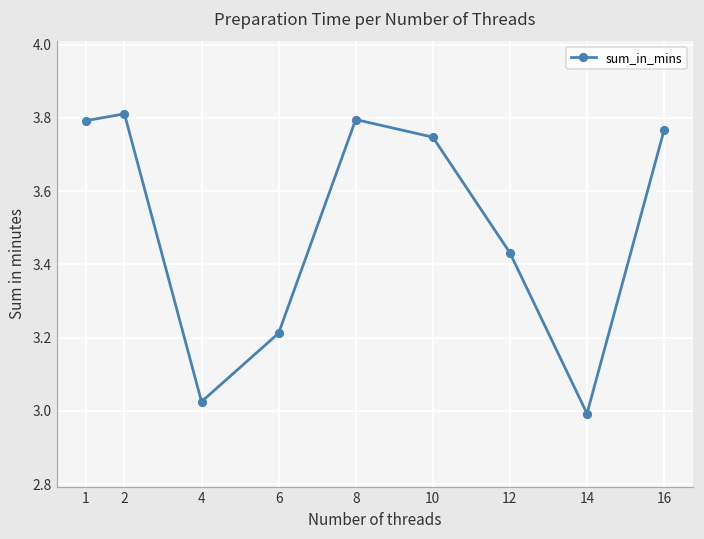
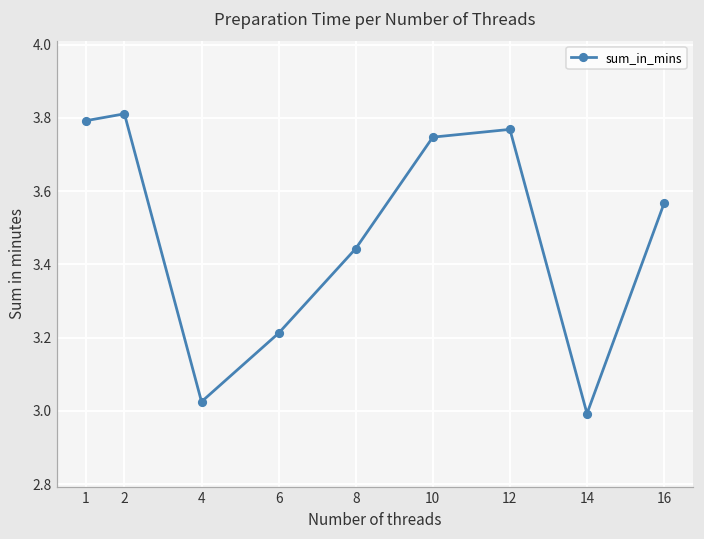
8: 3.80 -> 3.44
12: 3.43 -> 3.77
16: 3.77 -> 3.57
